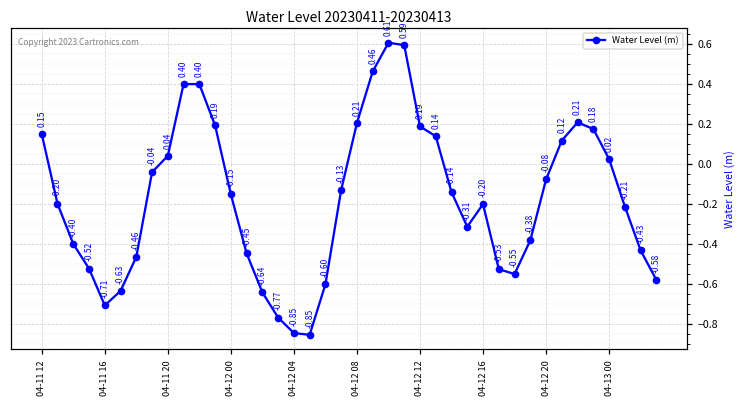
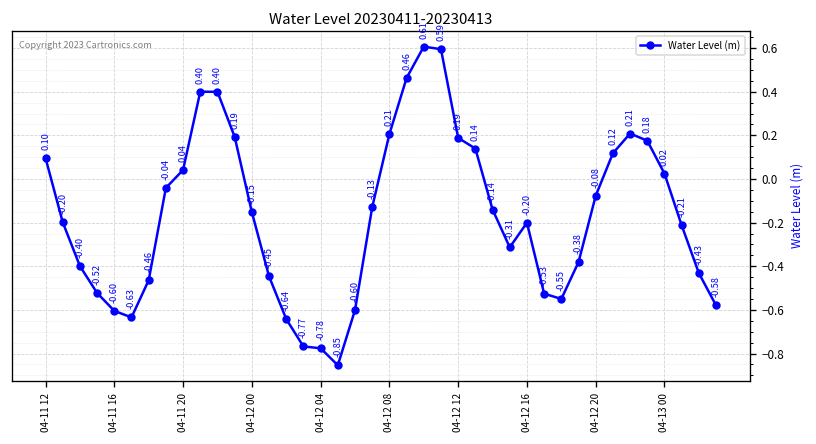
04-11 12: 0.15 -> 0.10
04-11 16: -0.71 -> -0.60
04-12 04: -0.85 -> -0.78
